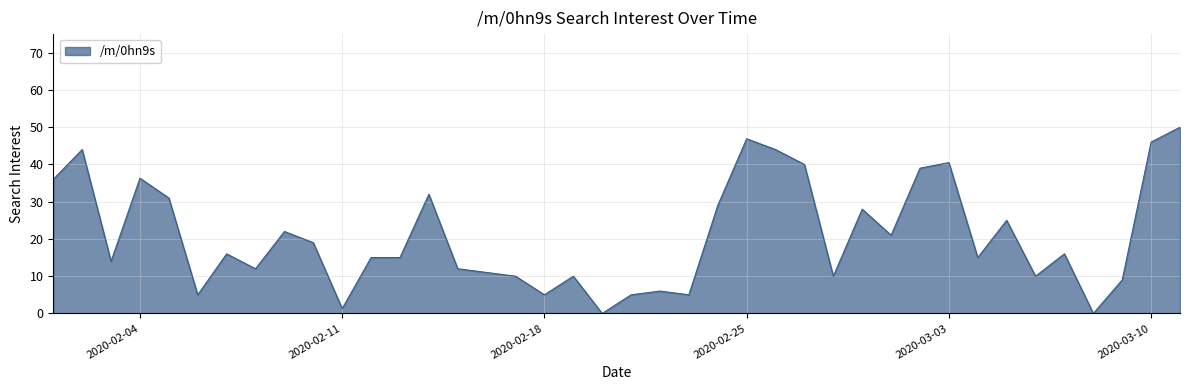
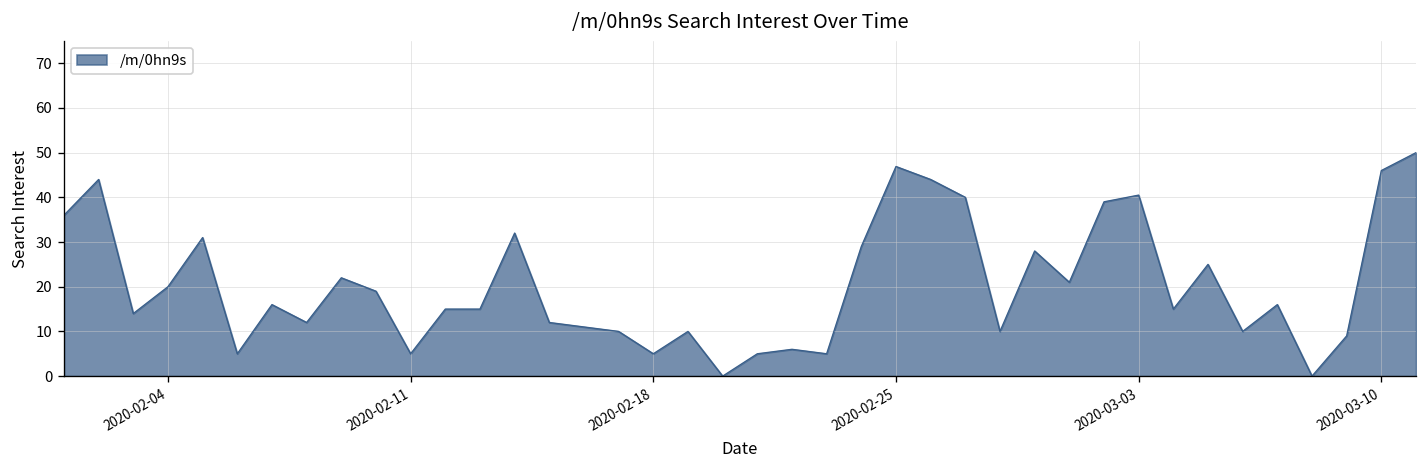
2020-02-04: 36 -> 20
2020-02-11: 1 -> 5
